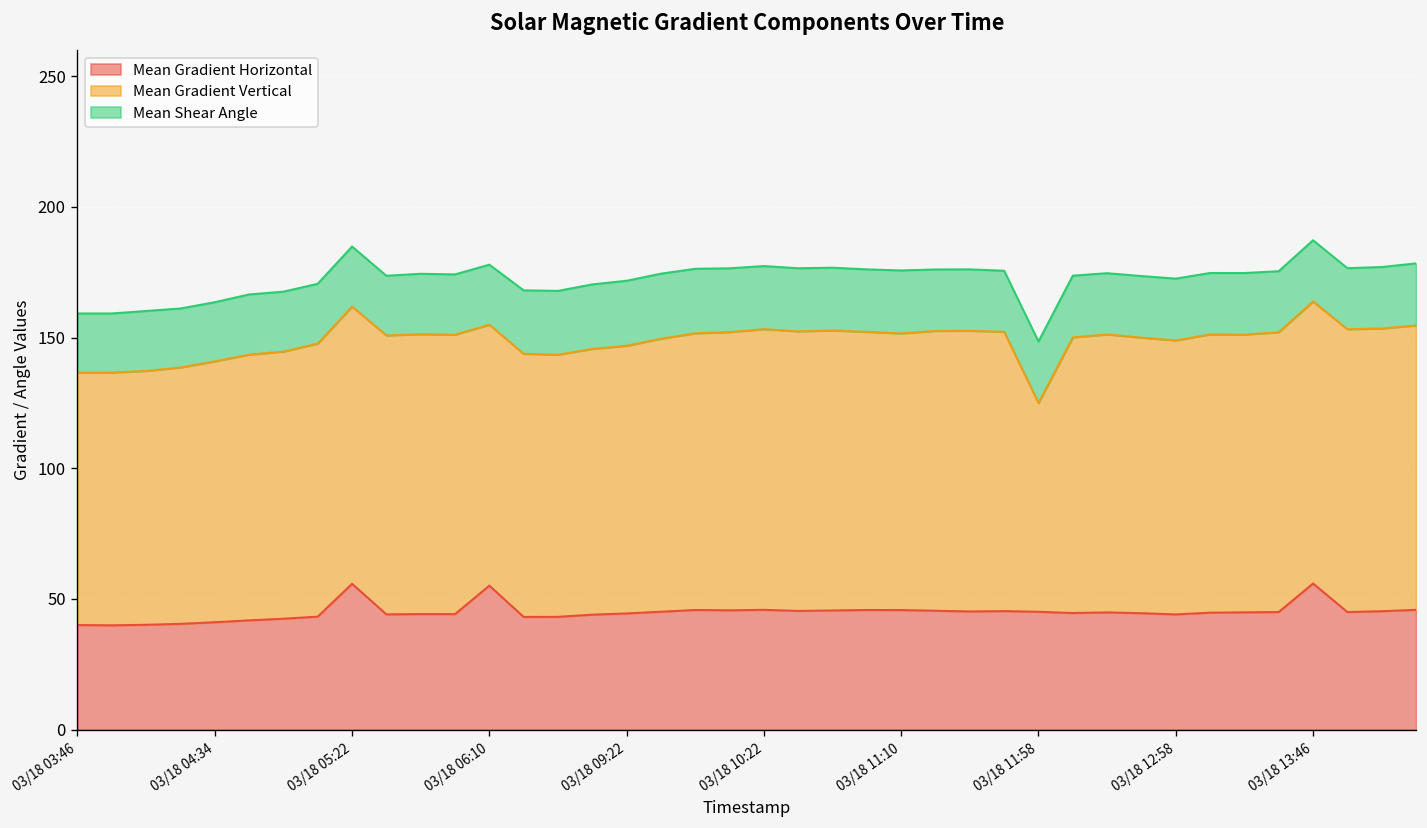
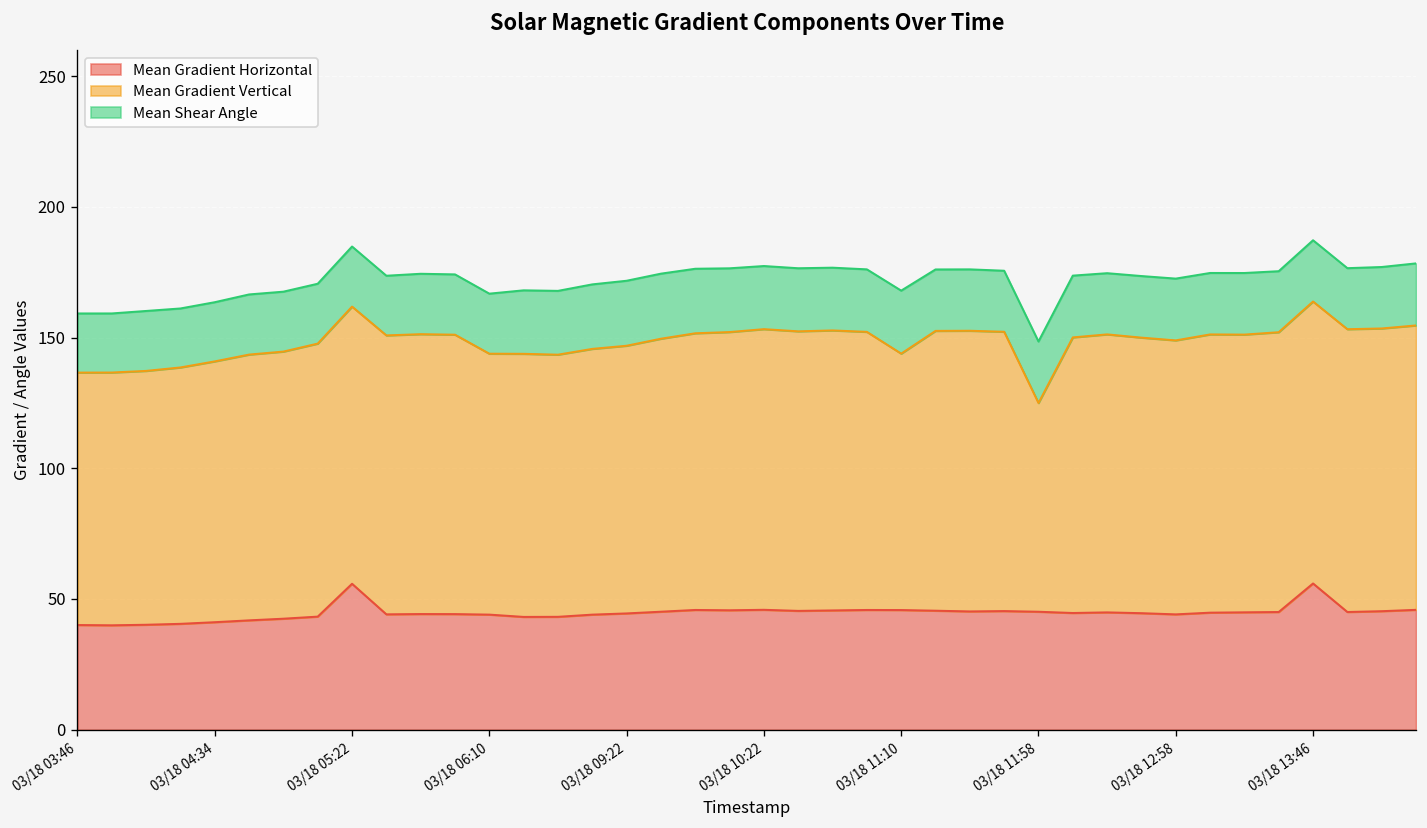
Mean Gradient Horizontal, 03/18 06:10: 55 -> 44
Mean Gradient Vertical, 03/18 11:10: 106 -> 98
